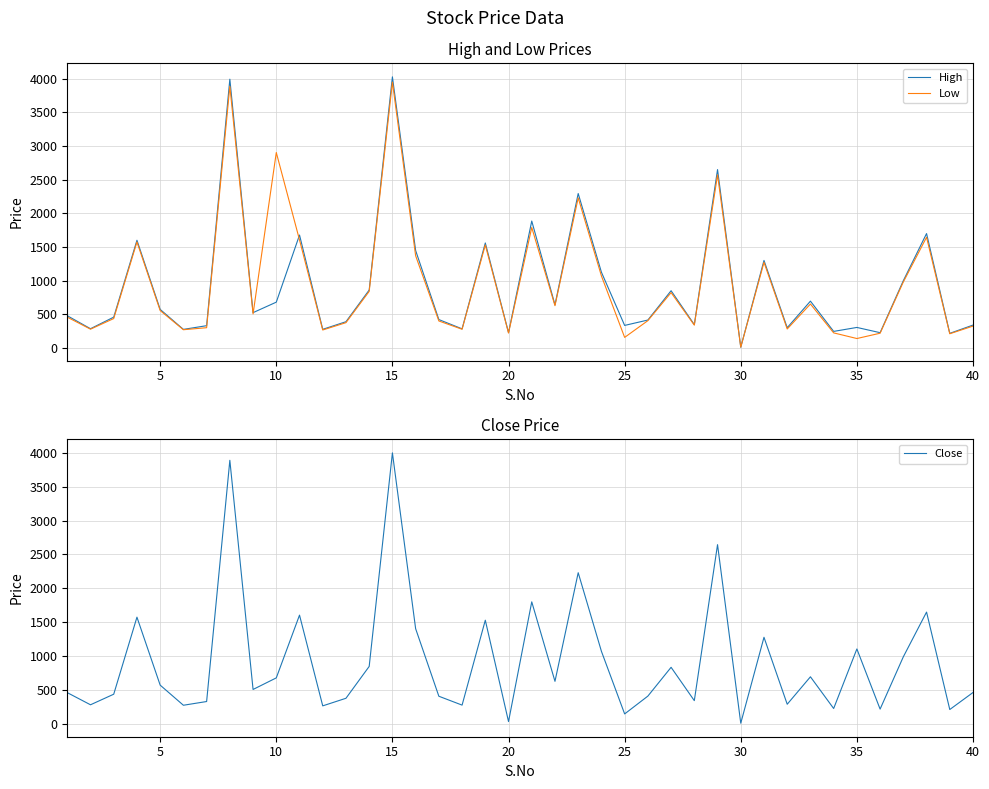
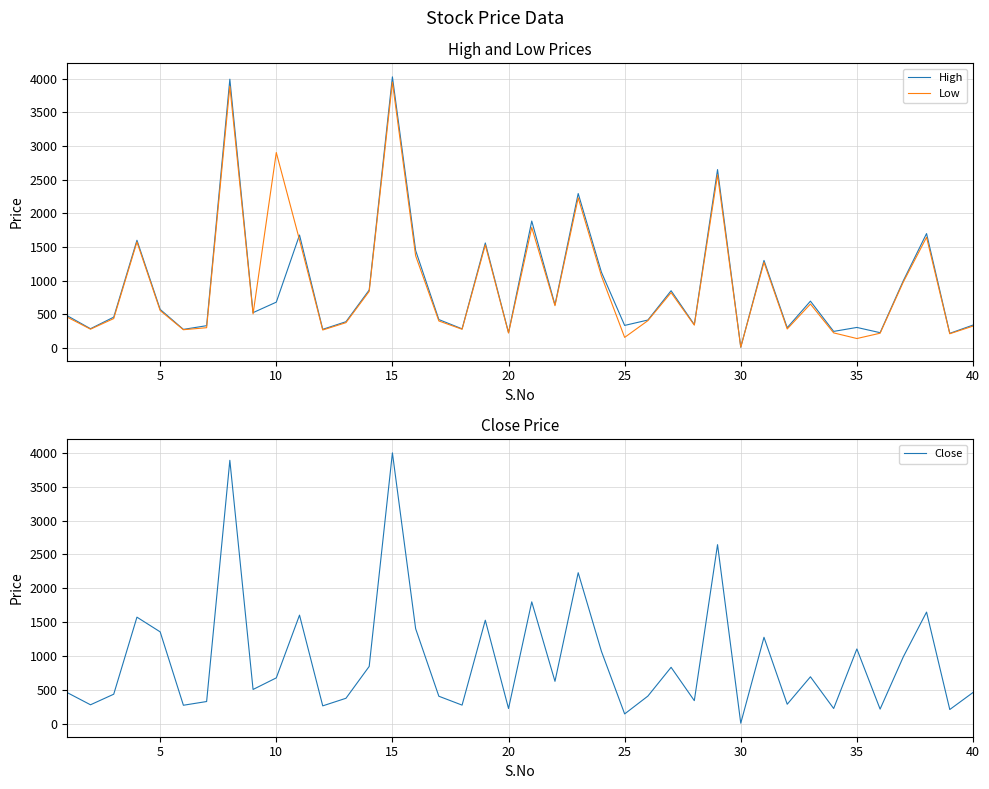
Close Price, 5: 600 -> 1400
Close Price, 20: 0 -> 200
